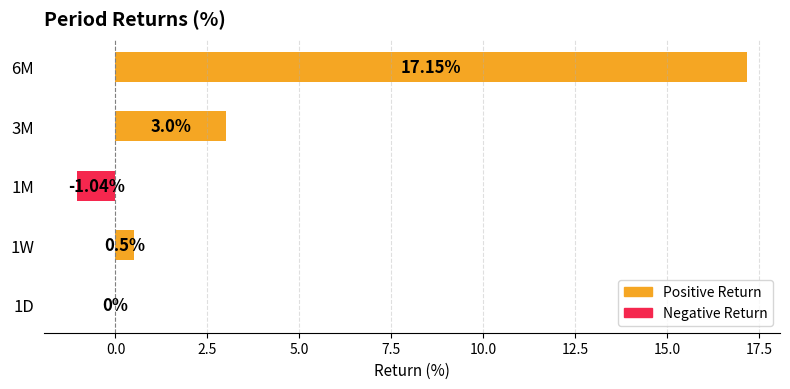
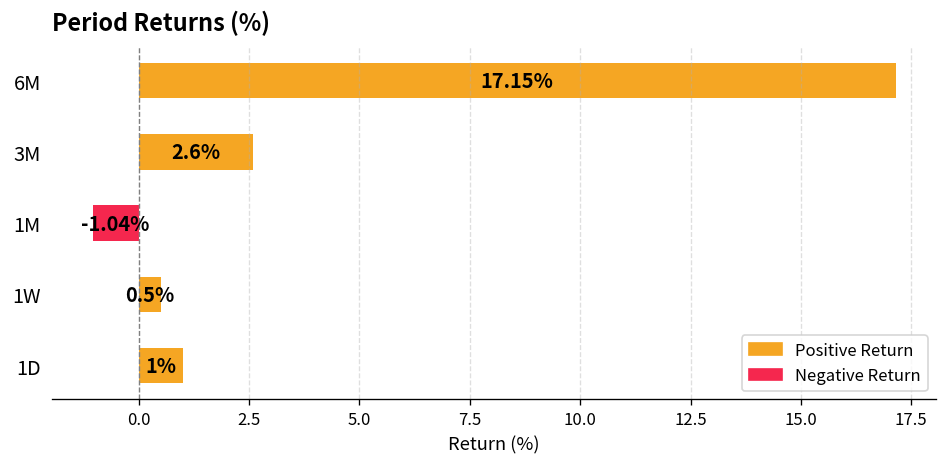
3M: 3.0% -> 2.6%
1D: 0% -> 1%
